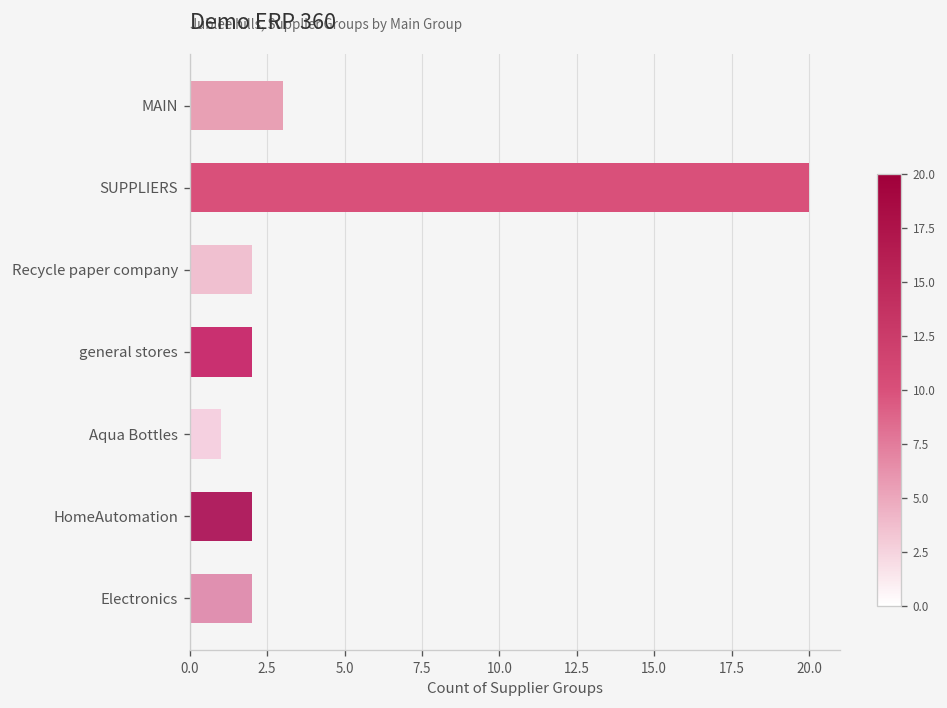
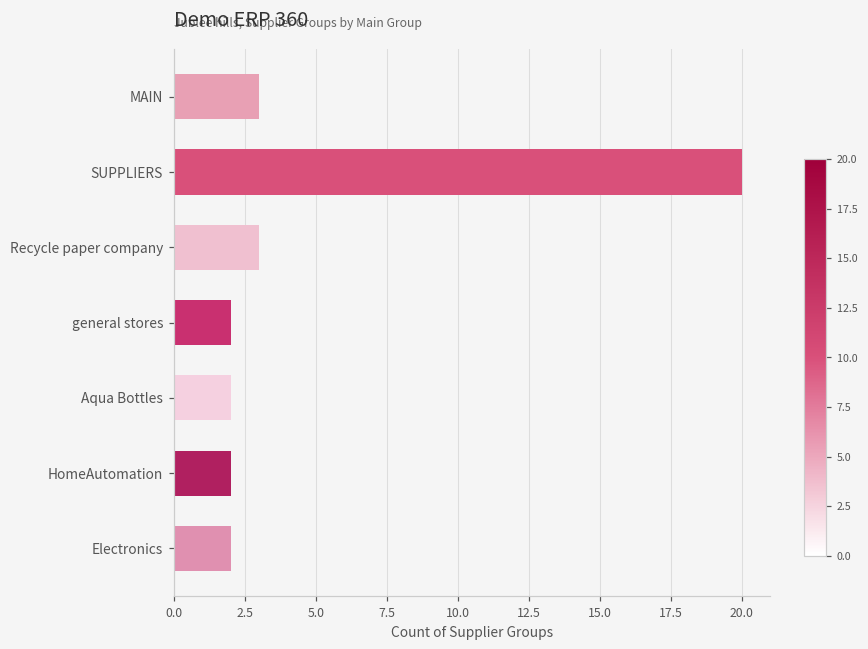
Recycle paper company: 2 -> 3
Aqua Bottles: 1 -> 2
